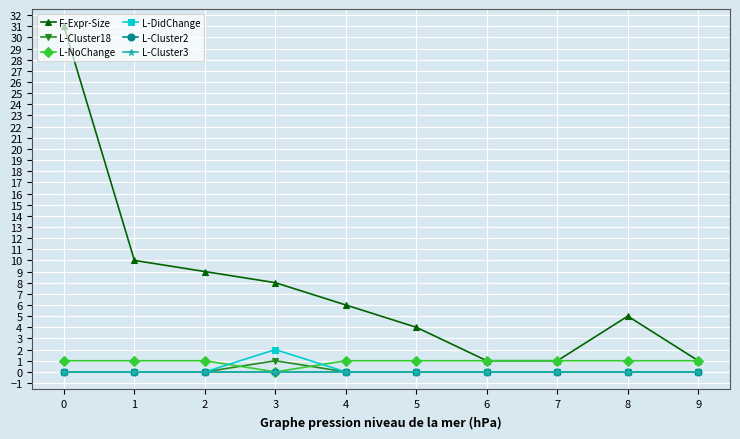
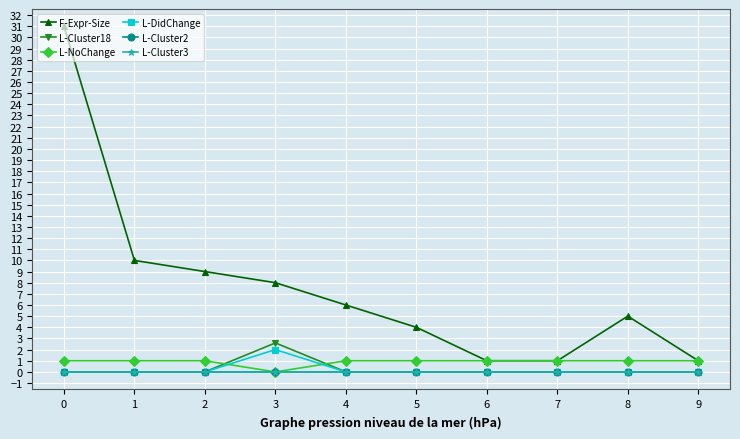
L-Cluster18, 3: 1.0 -> 2.6
